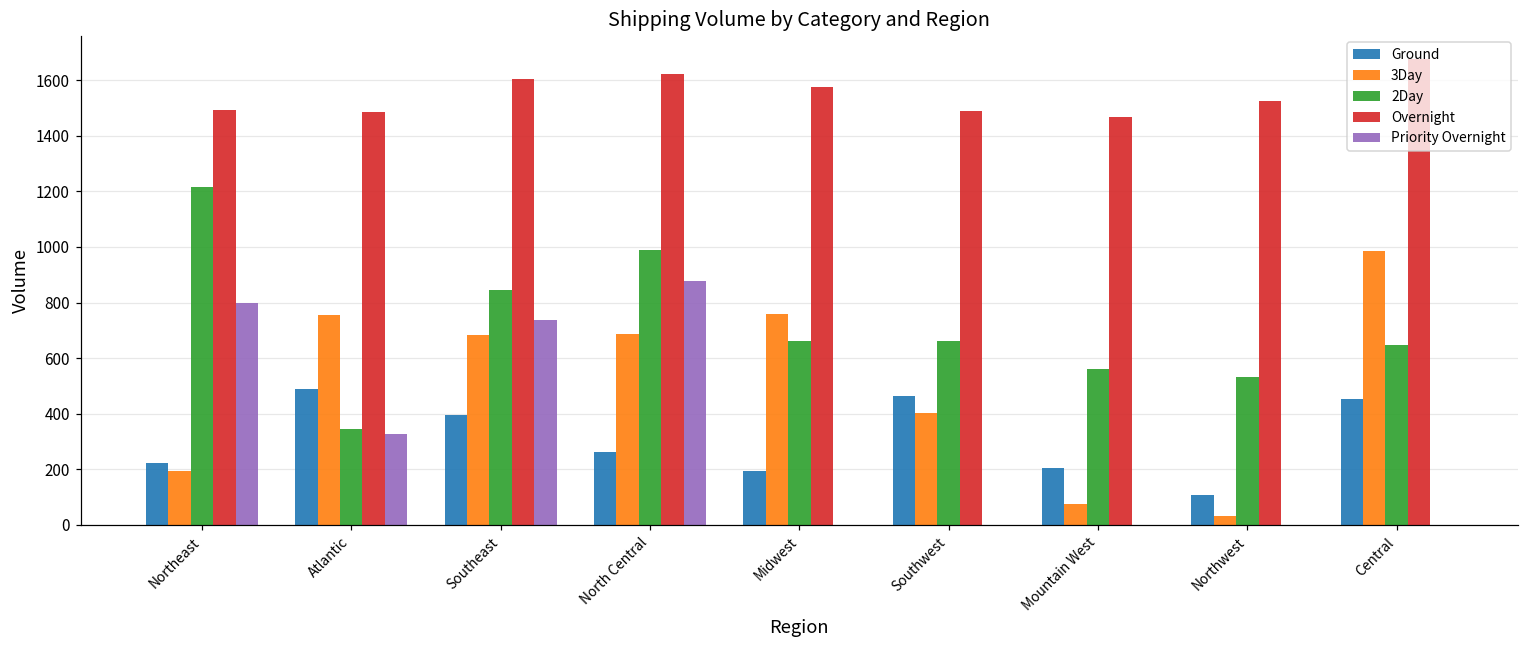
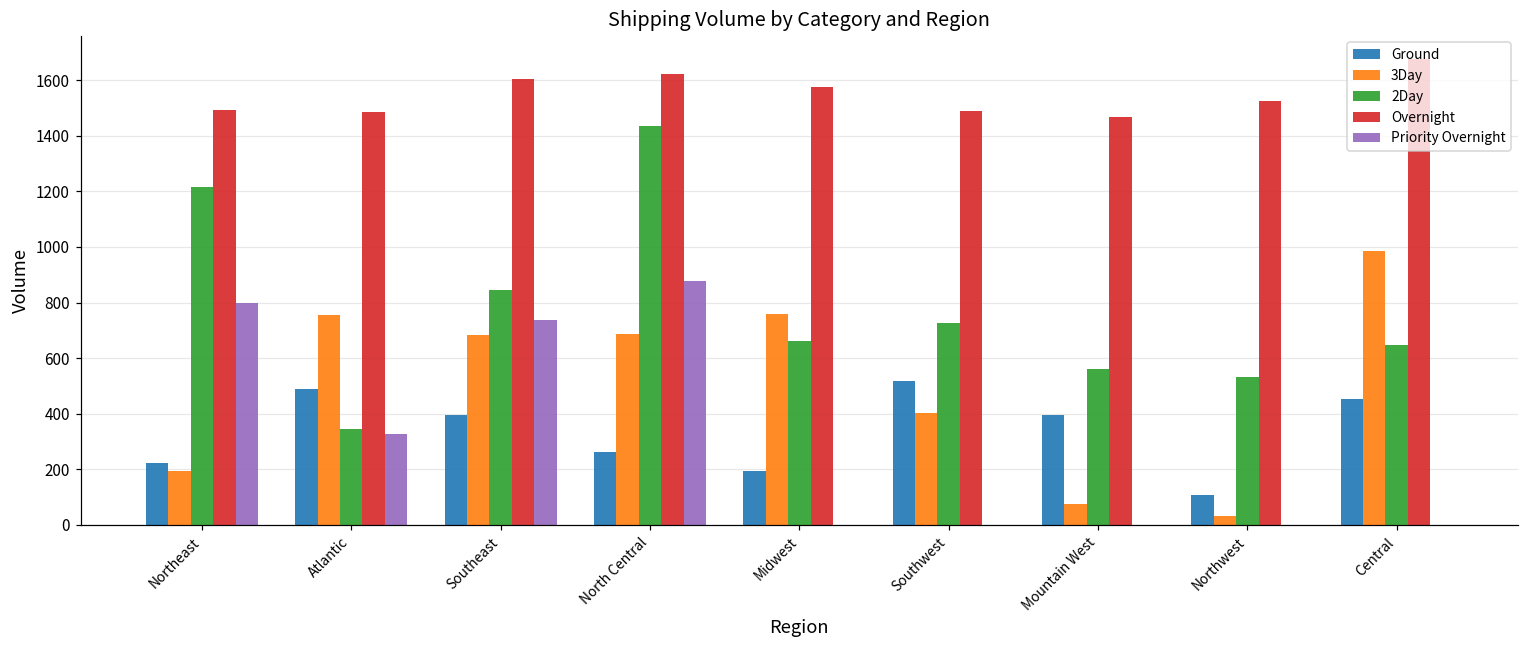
2Day, North Central: 990 -> 1440
Ground, Southwest: 460 -> 520
2Day, Southwest: 660 -> 730
Ground, Mountain West: 210 -> 400
